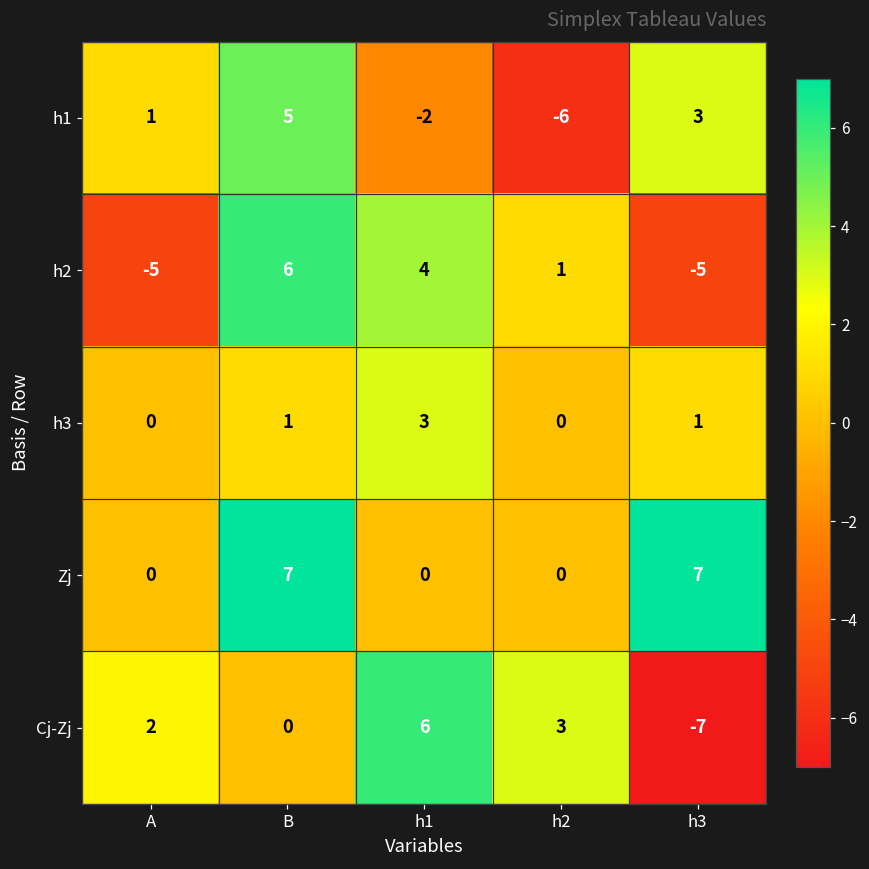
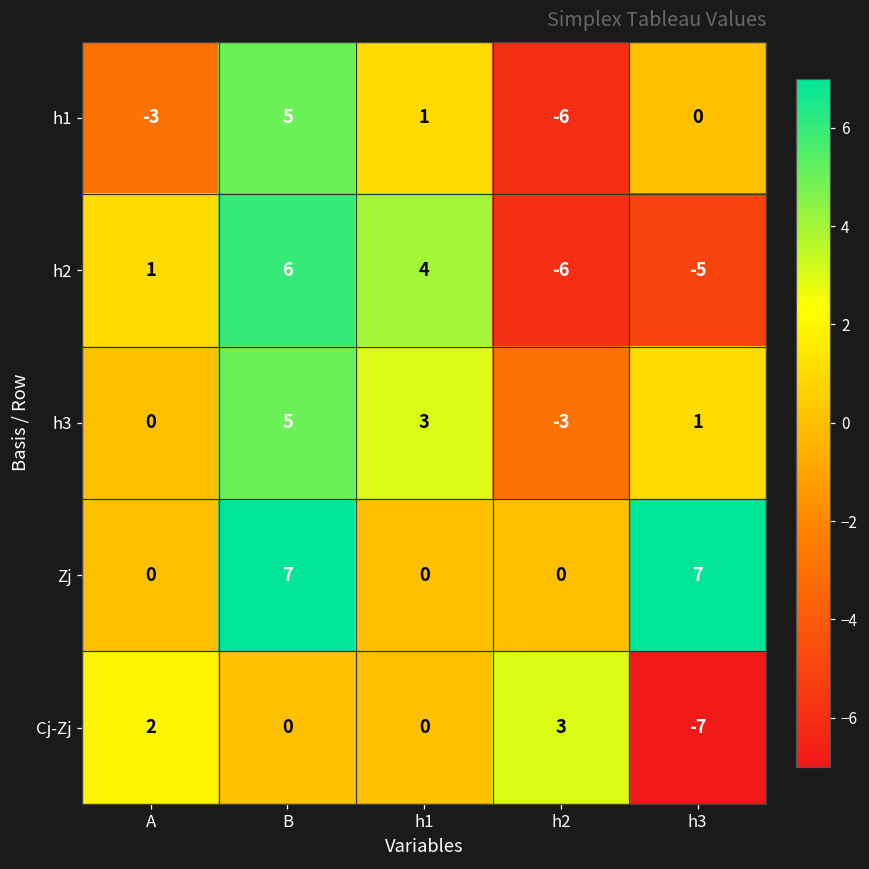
h1, A: 1 -> -3
h1, h1: -2 -> 1
h1, h3: 3 -> 0
h2, A: -5 -> 1
h2, h2: 1 -> -6
h3, B: 1 -> 5
h3, h2: 0 -> -3
Cj-Zj, h1: 6 -> 0
